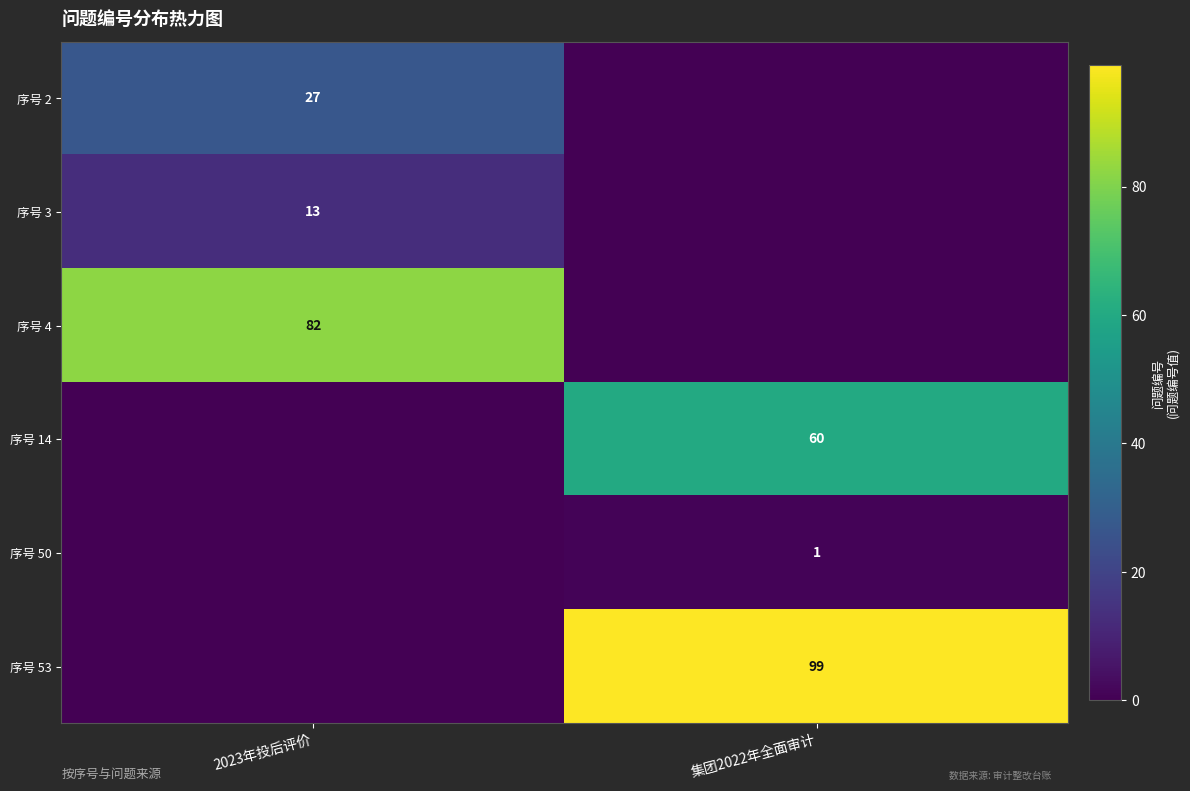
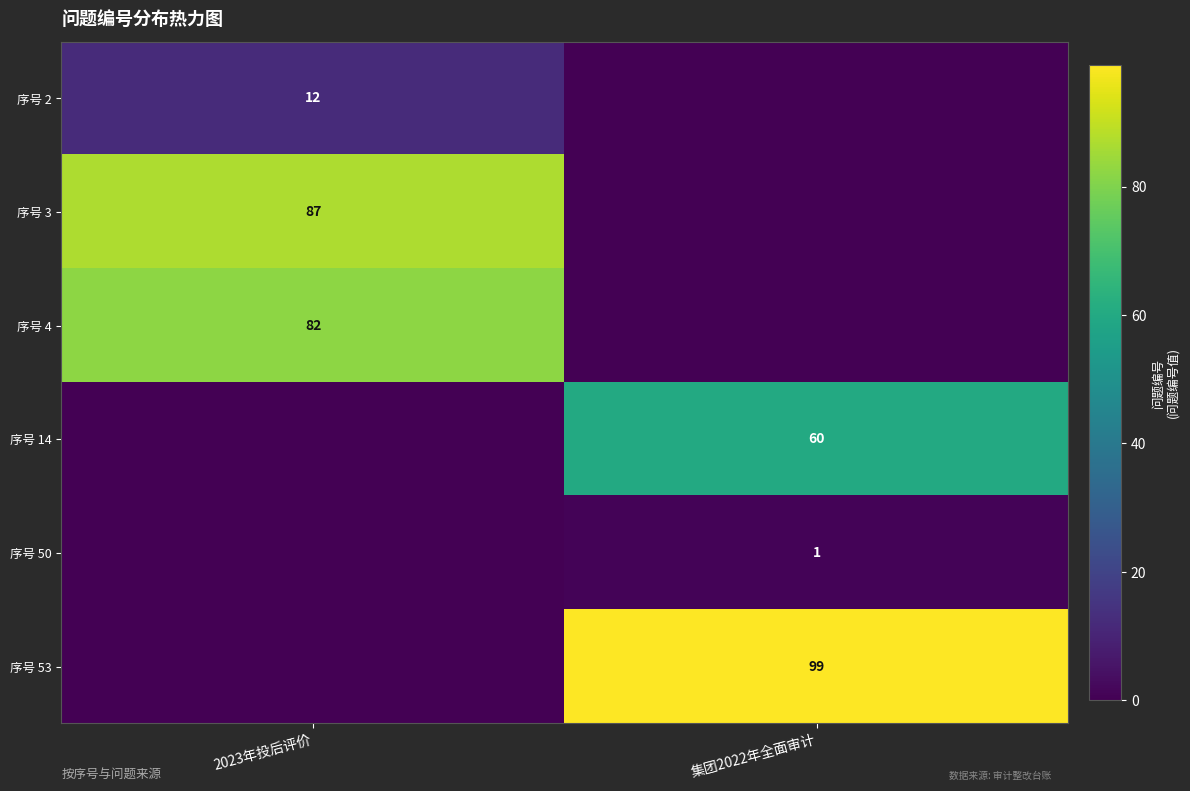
序号 2, 2023年投后评价: 27 -> 12
序号 3, 2023年投后评价: 13 -> 87
